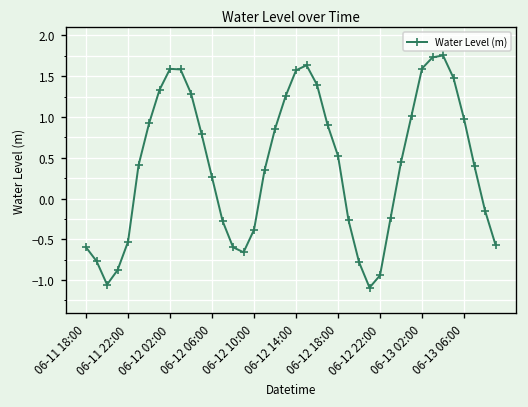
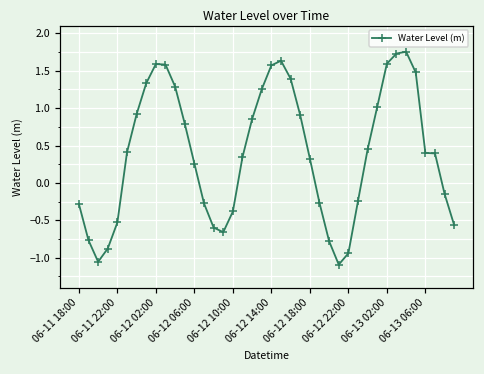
06-11 18:00: -0.6 -> -0.3
06-12 18:00: 0.5 -> 0.3
06-13 06:00: 1.0 -> 0.4
